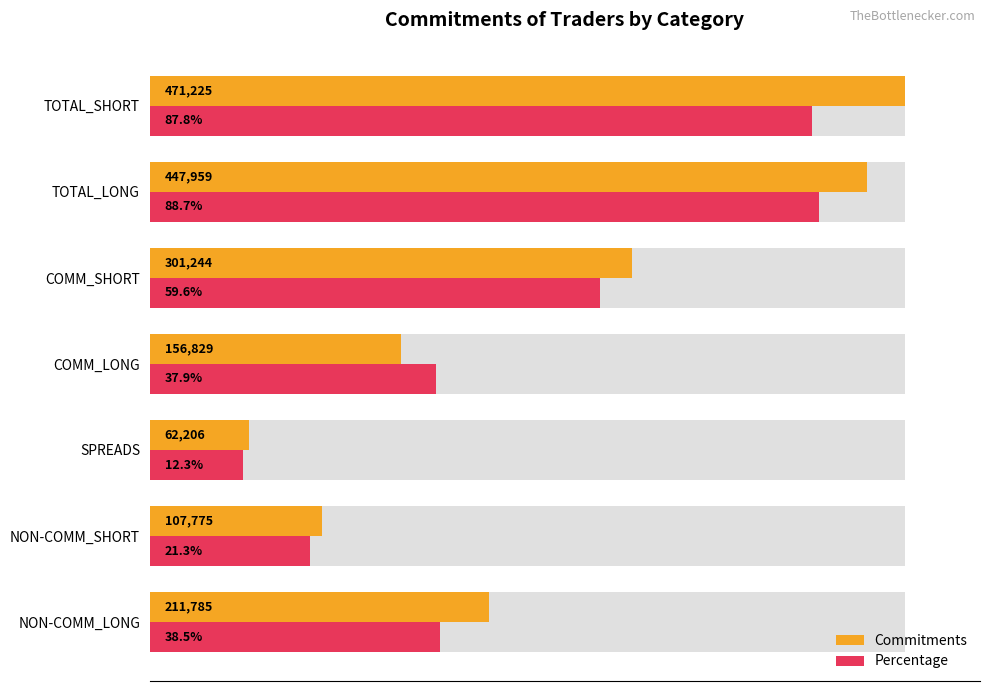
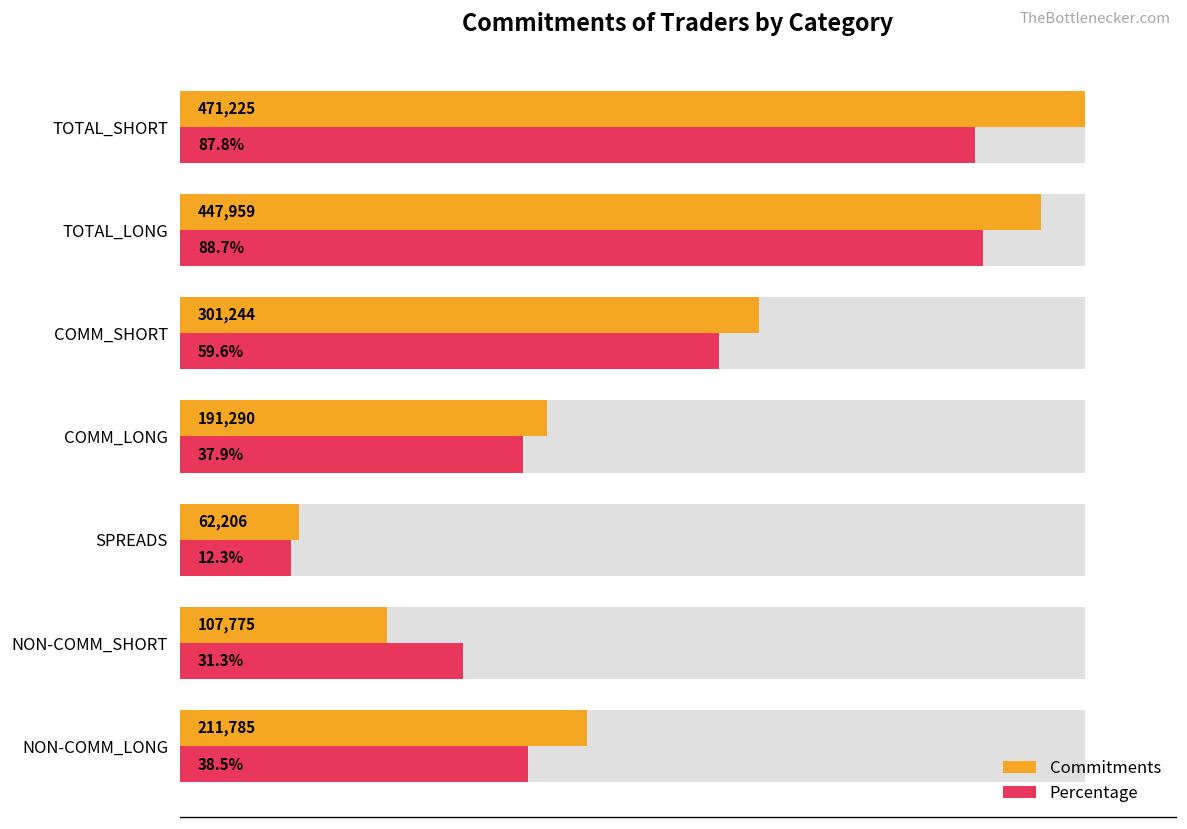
Commitments, COMM_LONG: 156,829 -> 191,290
Percentage, NON-COMM_SHORT: 21.3% -> 31.3%
